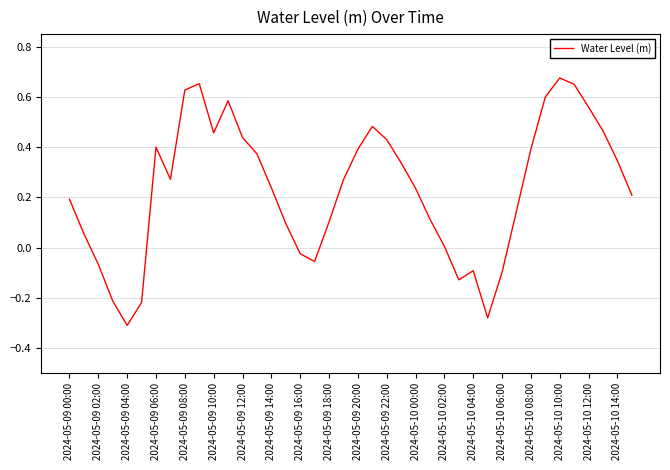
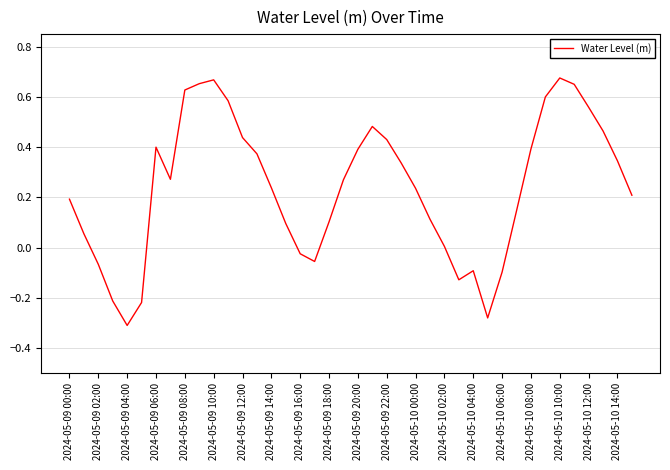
2024-05-09 10:00: 0.46 -> 0.67
